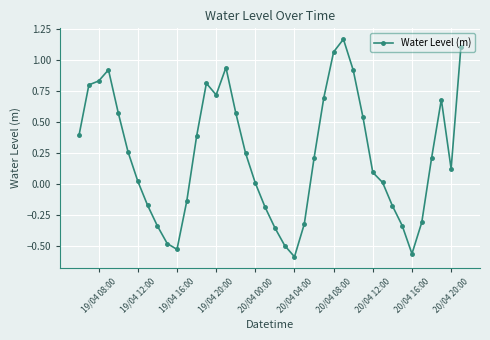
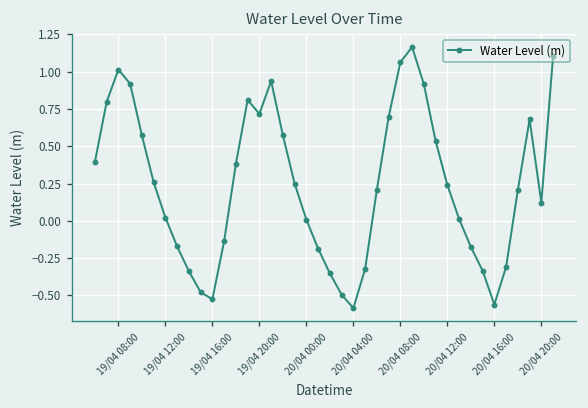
19/04 08:00: 0.83 -> 1.01
20/04 12:00: 0.09 -> 0.24
